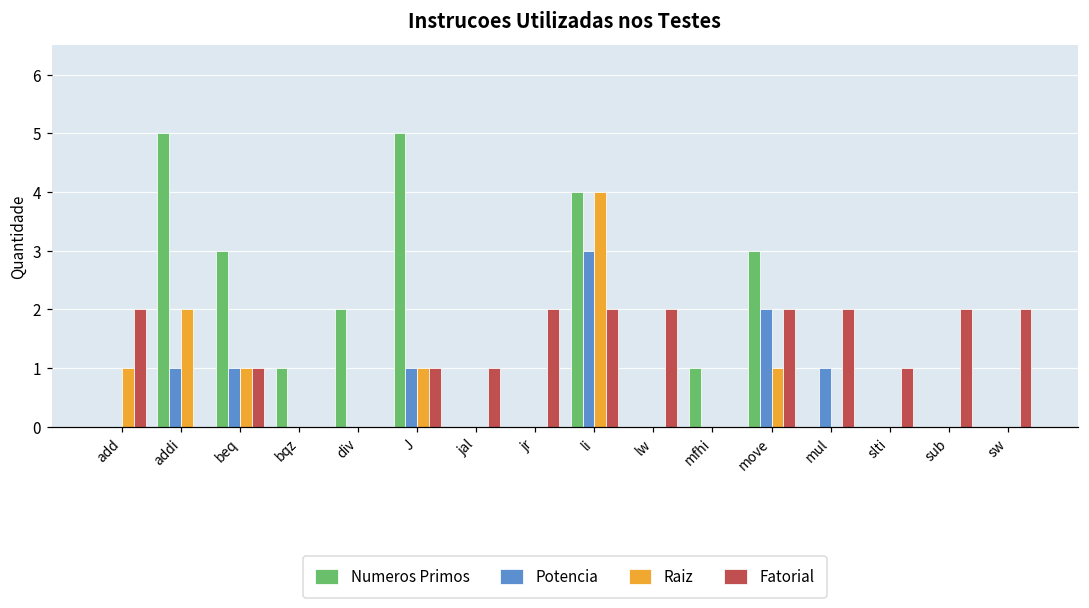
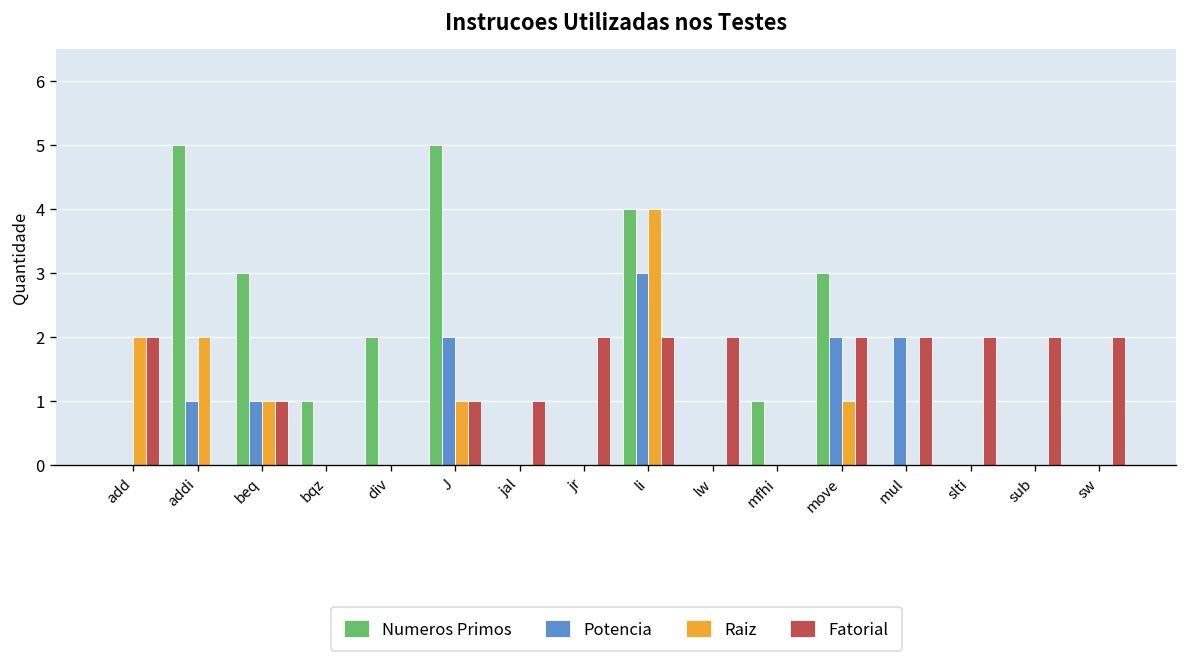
Raiz, add: 1 -> 2
Potencia, J: 1 -> 2
Potencia, mul: 1 -> 2
Fatorial, slti: 1 -> 2
